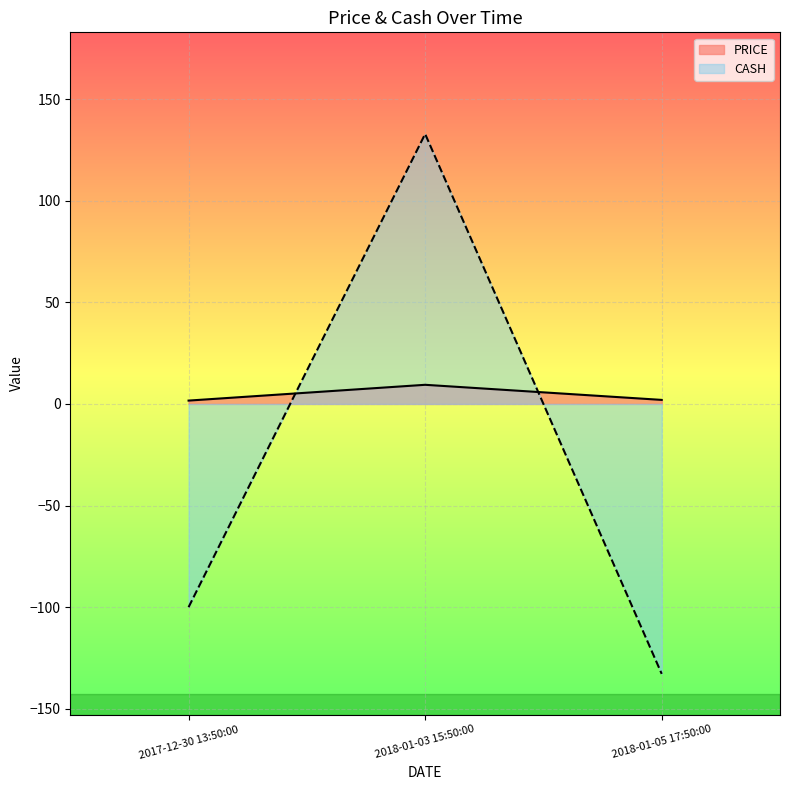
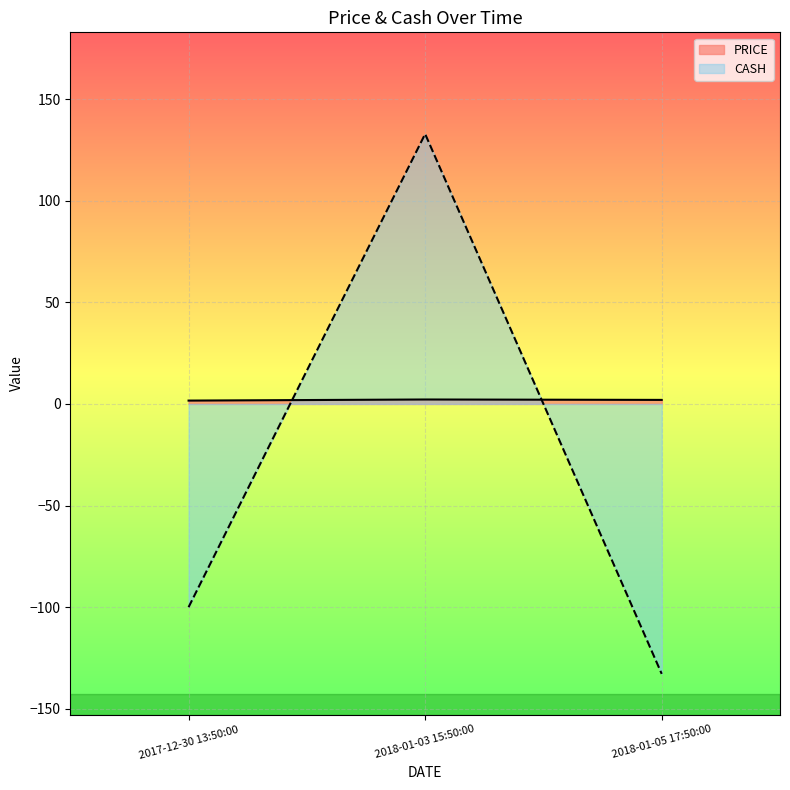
PRICE, 2018-01-03 15:50:00: 9 -> 2
